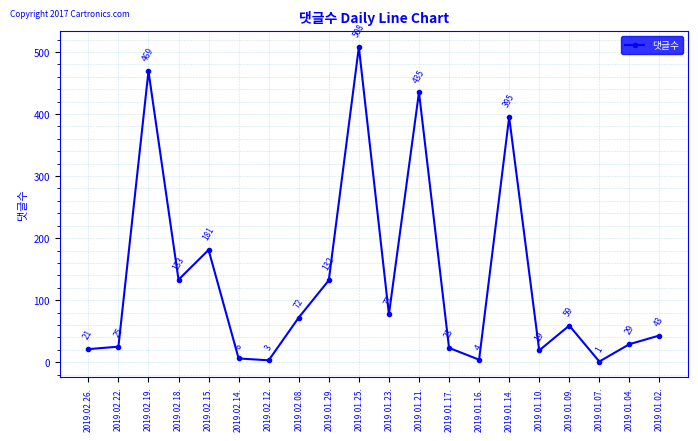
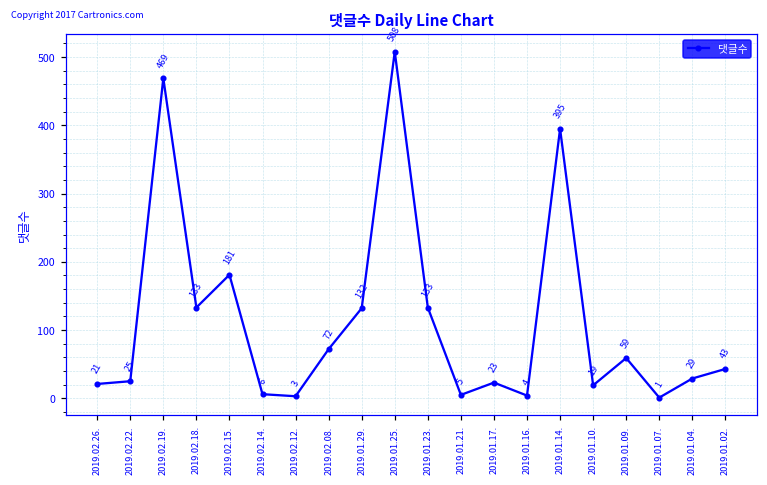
2019.01.23.: 77 -> 133
2019.01.21.: 435 -> 5
